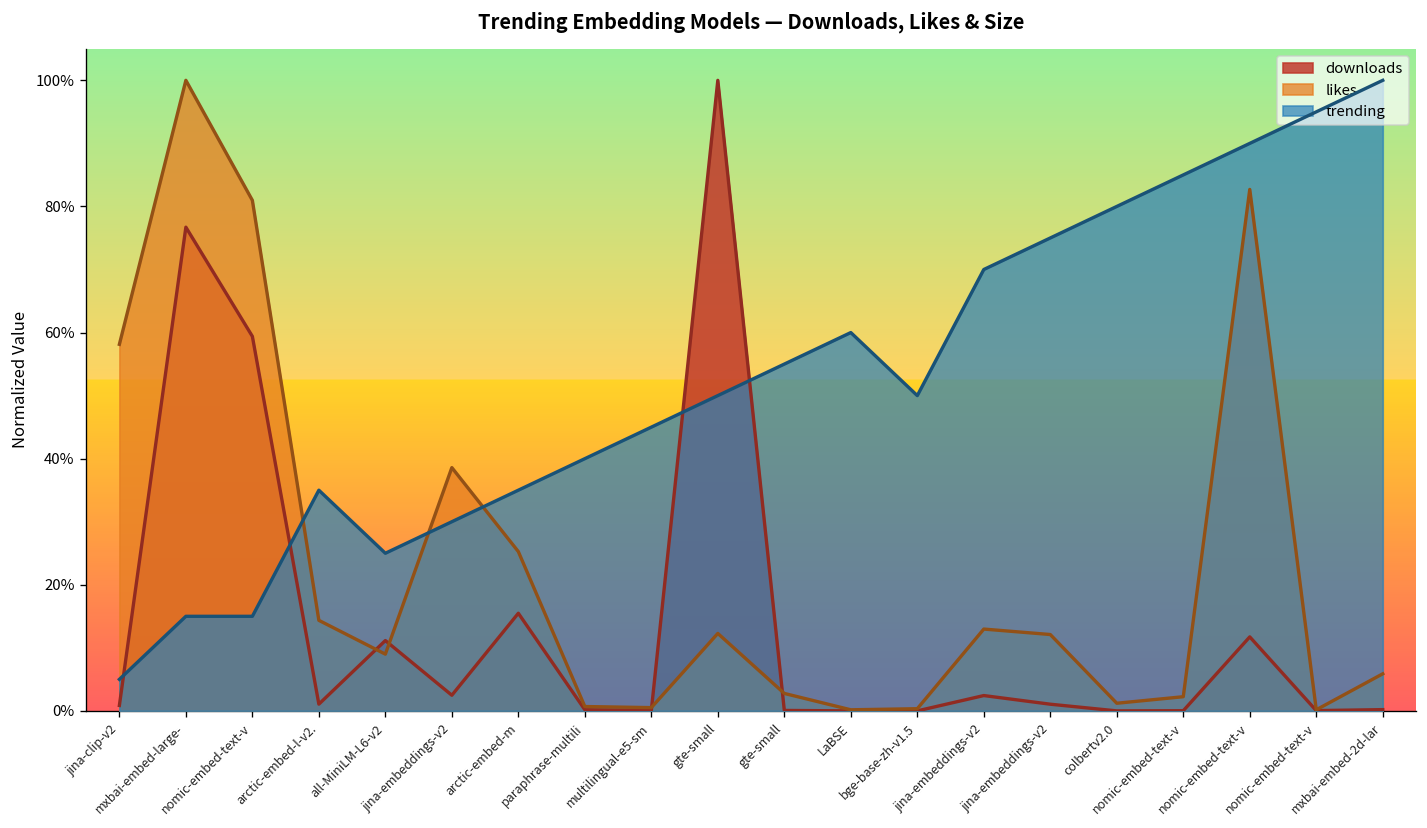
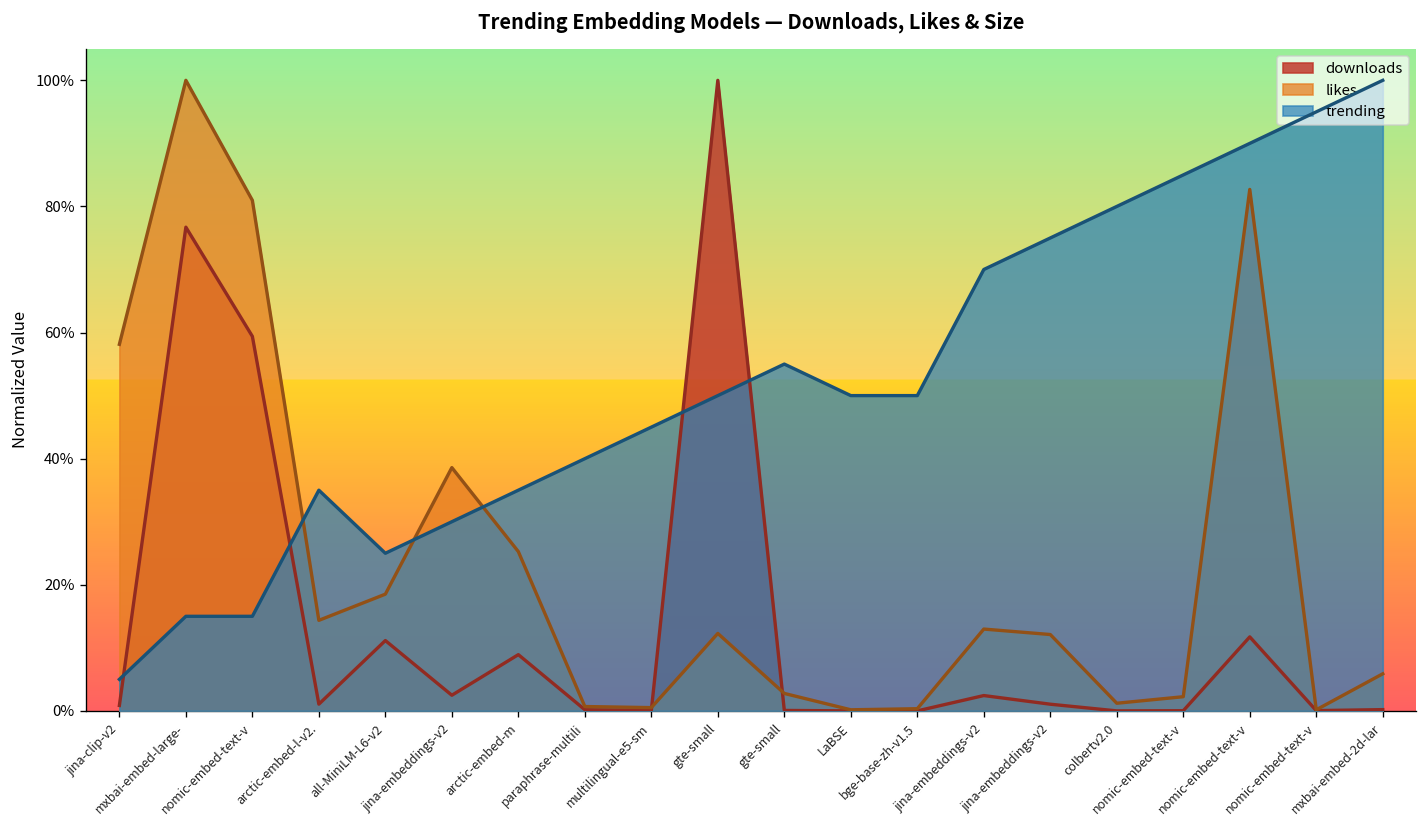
likes, all-MiniLM-L6-v2: 9% -> 19%
downloads, arctic-embed-m: 15% -> 9%
trending, LaBSE: 60% -> 50%
